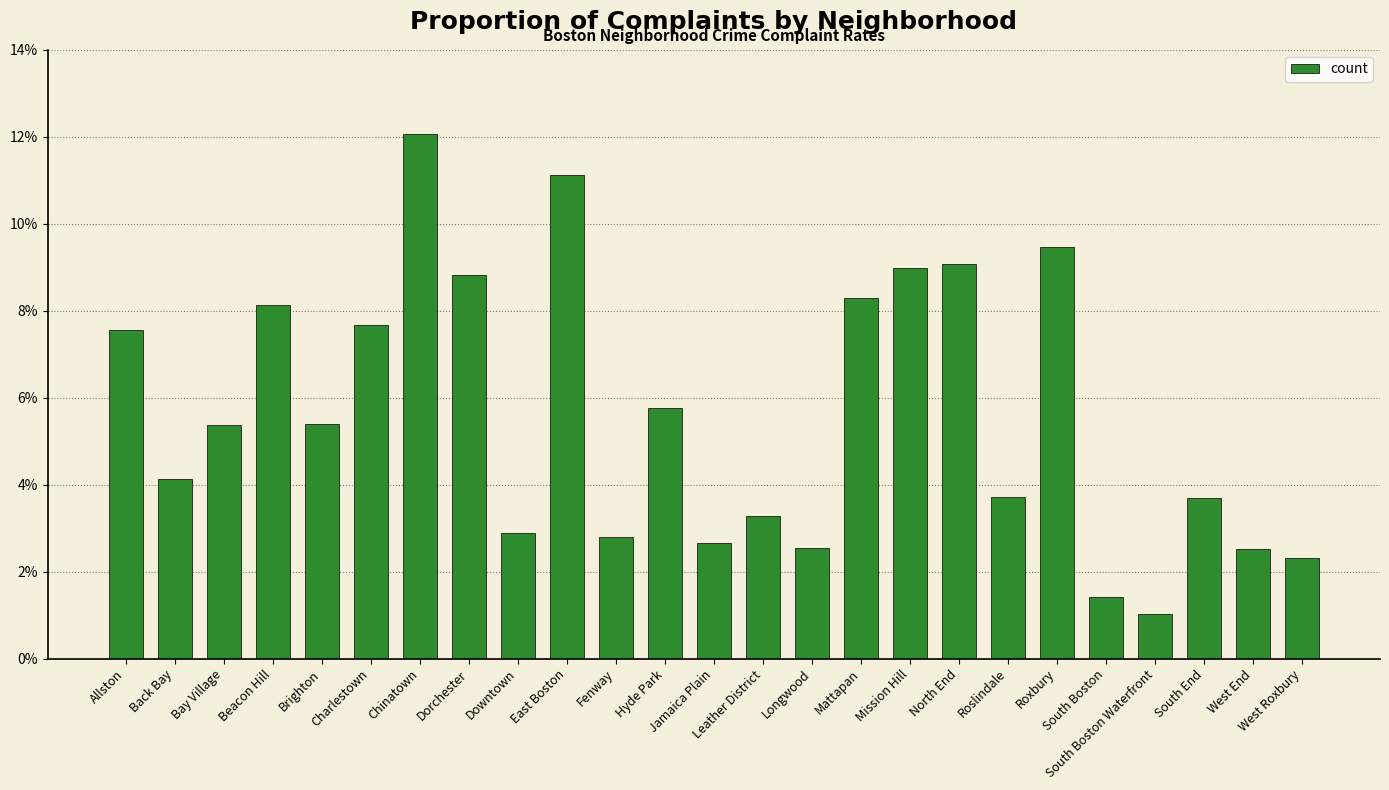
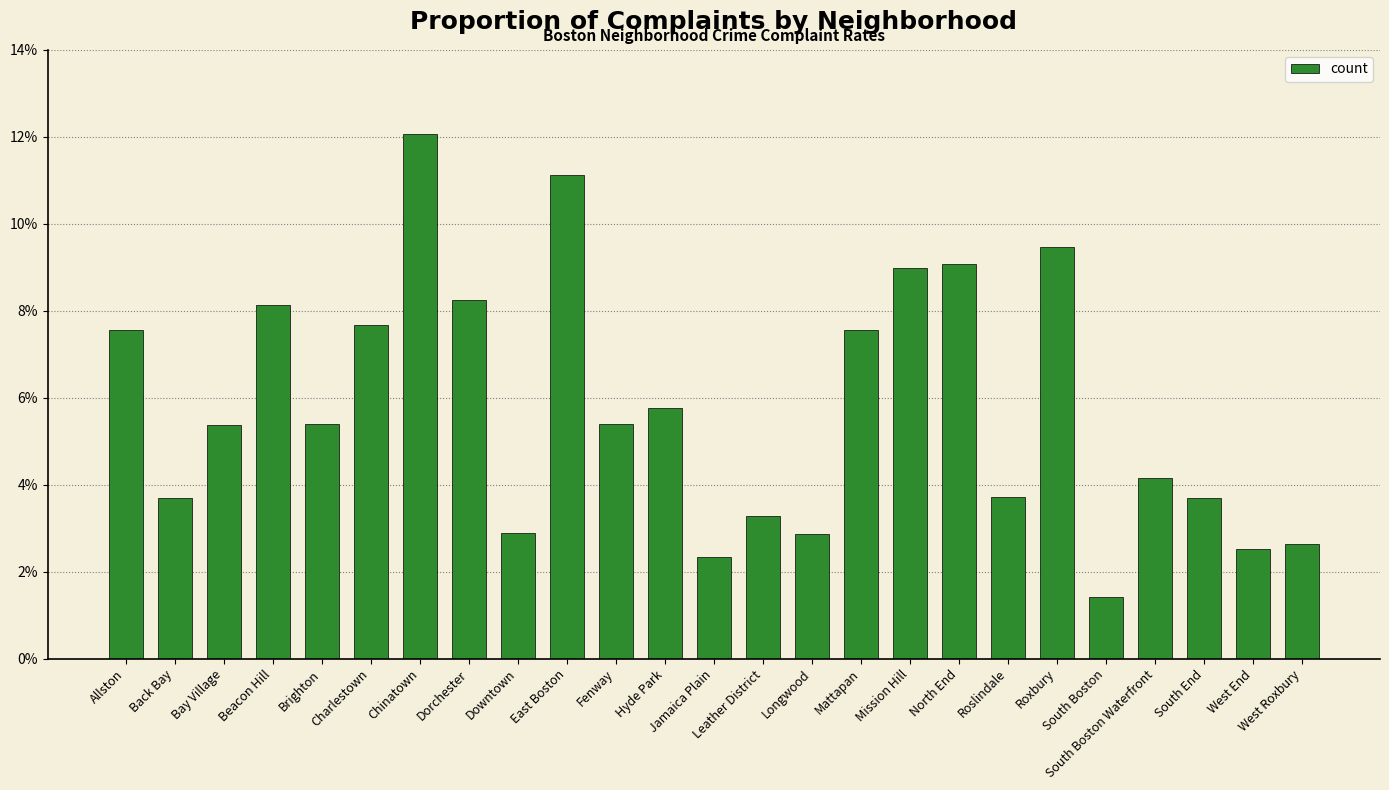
Back Bay: 4.1% -> 3.7%
Dorchester: 8.8% -> 8.3%
Fenway: 2.8% -> 5.4%
Jamaica Plain: 2.6% -> 2.3%
Longwood: 2.5% -> 2.9%
Mattapan: 8.3% -> 7.5%
South Boston Waterfront: 1.0% -> 4.2%
West Roxbury: 2.3% -> 2.6%
